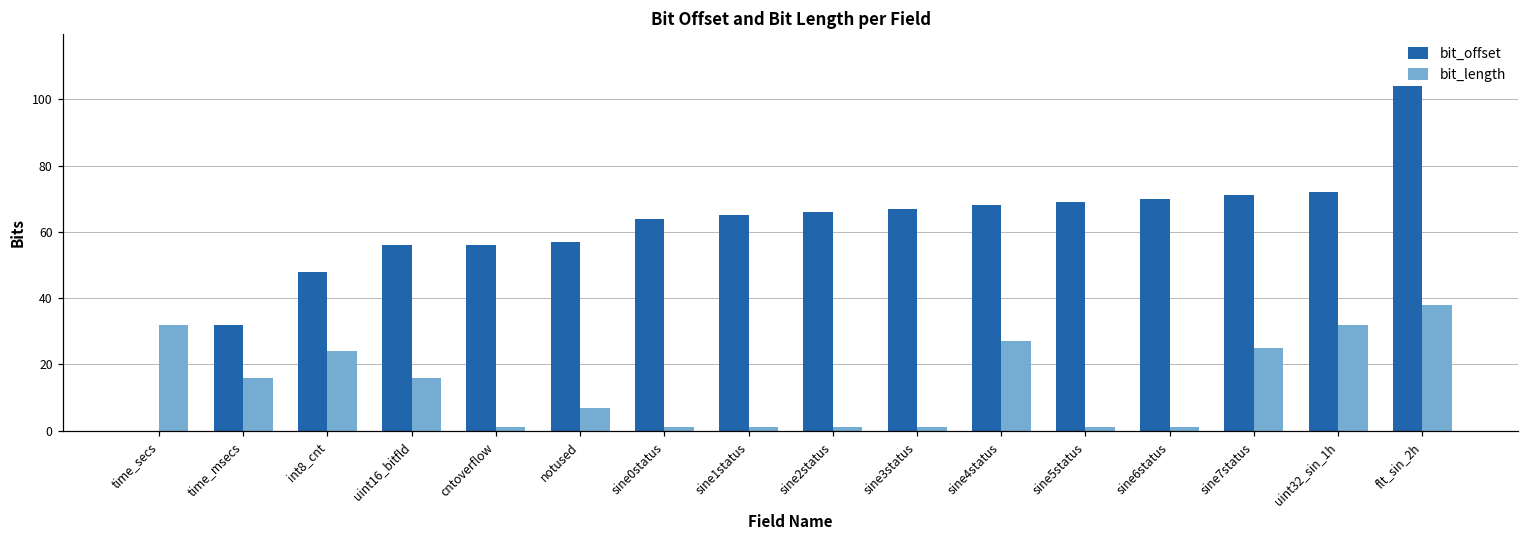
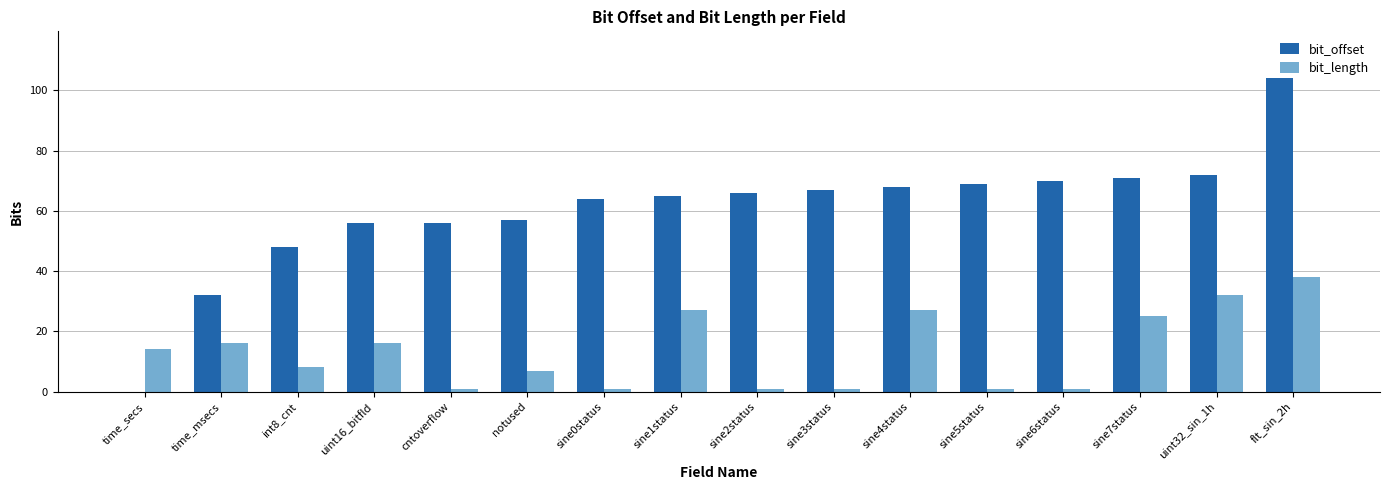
bit_length, time_secs: 32 -> 14
bit_length, int8_cnt: 24 -> 8
bit_length, sine1status: 1 -> 27
